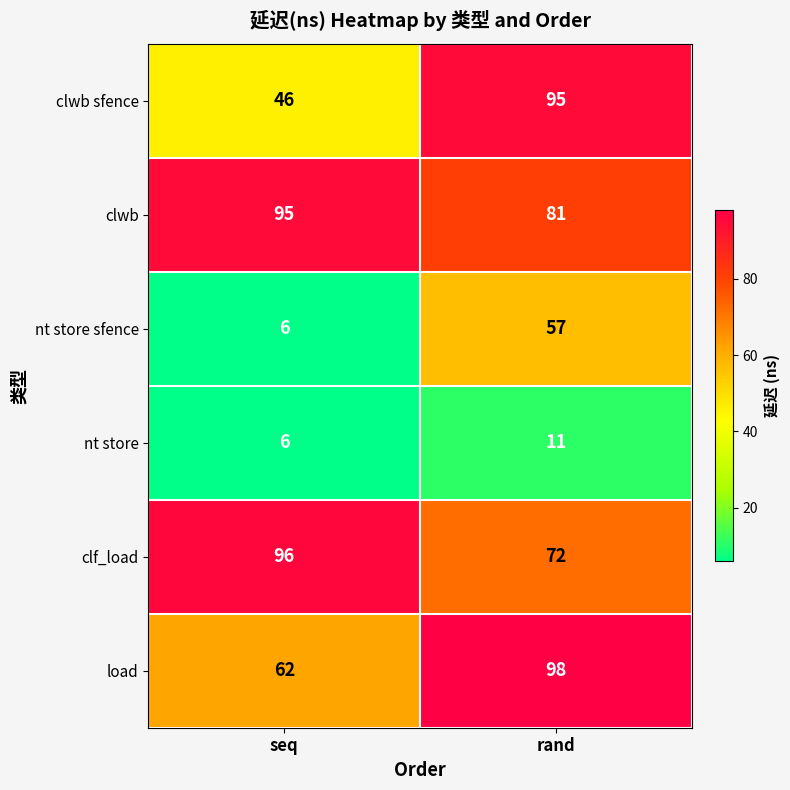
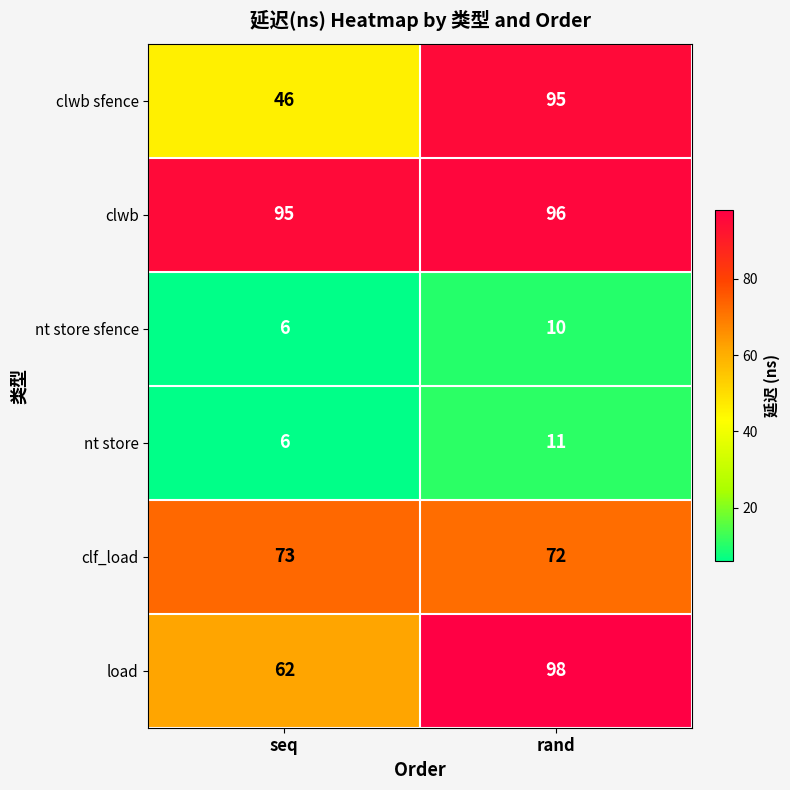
clwb, rand: 81 -> 96
nt store sfence, rand: 57 -> 10
clf_load, seq: 96 -> 73
